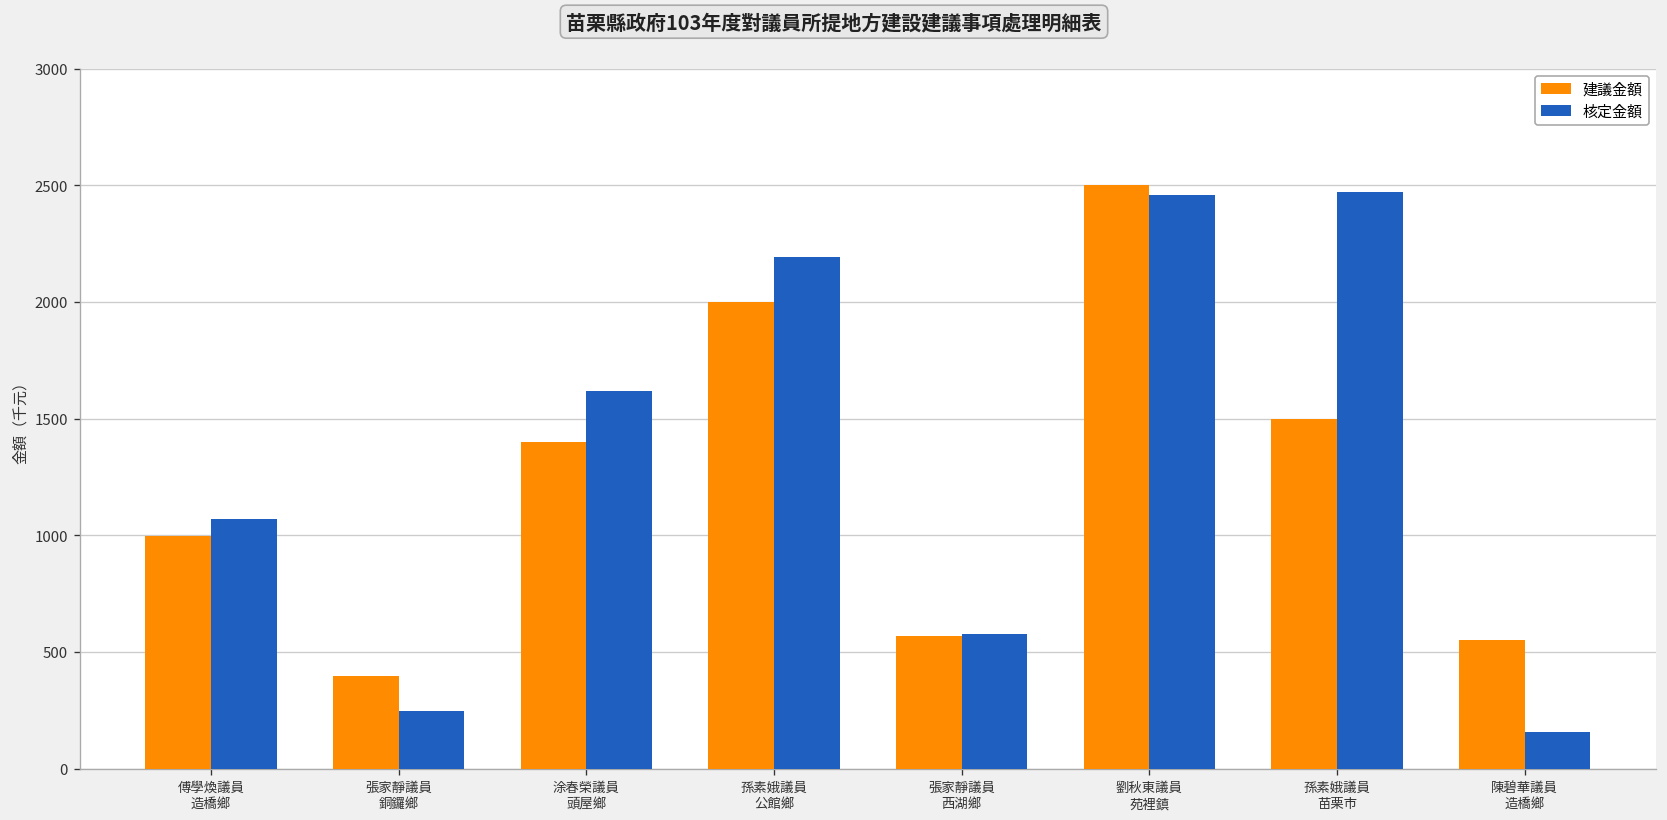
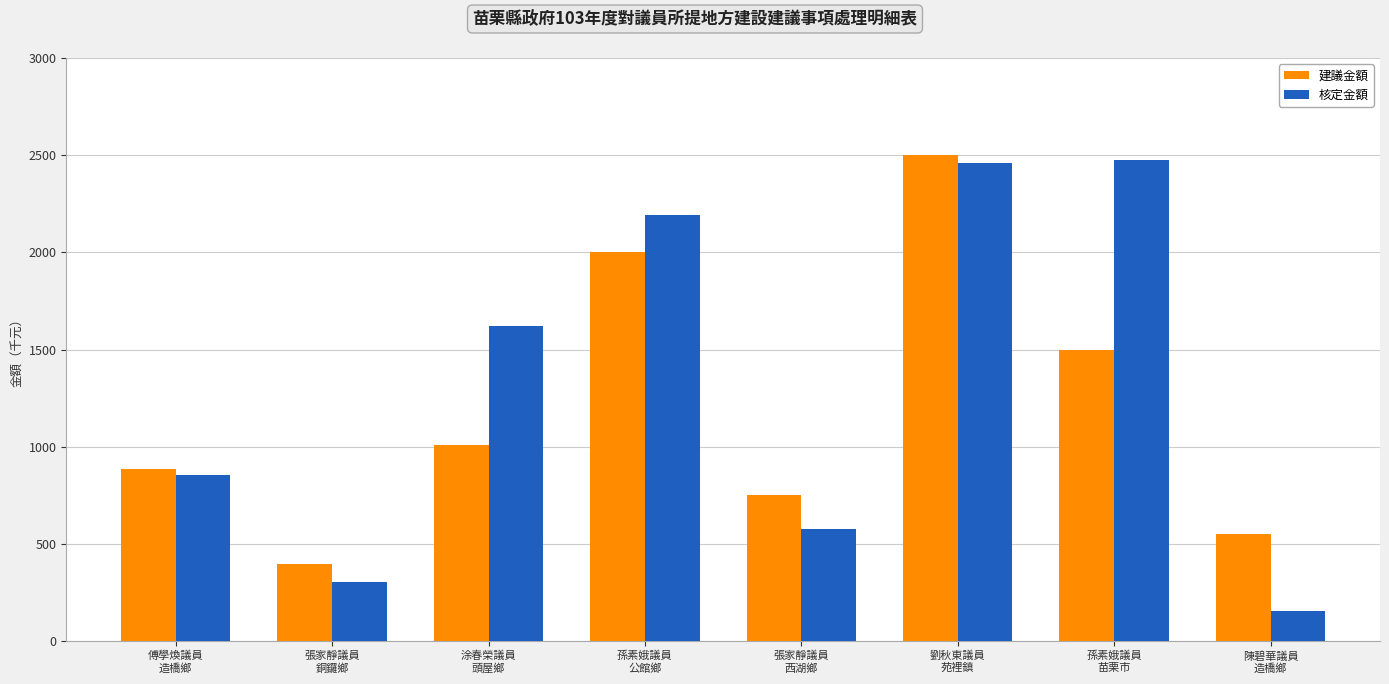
建議金額, 傅學煥議員 造橋鄉: 1000 -> 890
核定金額, 傅學煥議員 造橋鄉: 1070 -> 850
核定金額, 張家靜議員 銅鑼鄉: 250 -> 310
建議金額, 涂春榮議員 頭屋鄉: 1400 -> 1010
建議金額, 張家靜議員 西湖鄉: 570 -> 750
